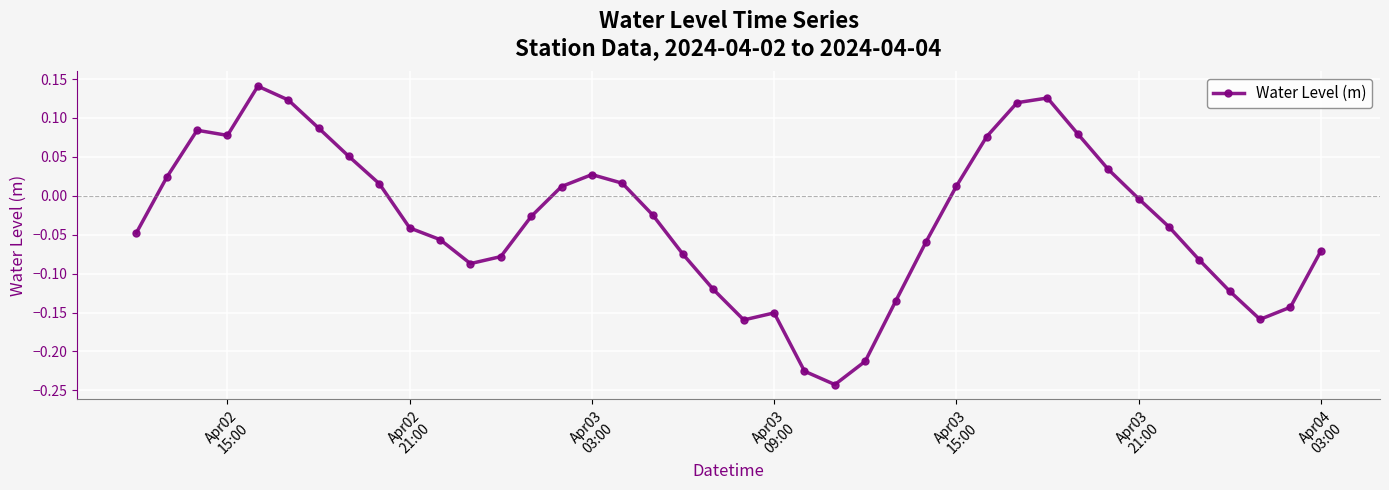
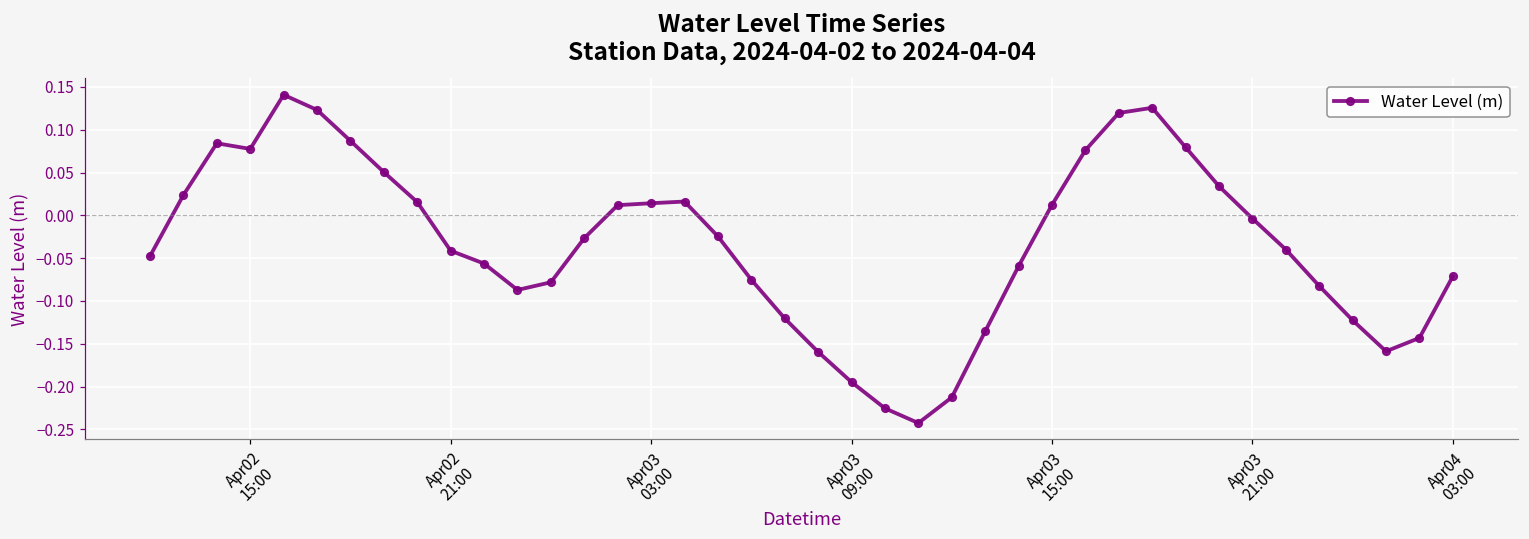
Apr03 03:00: 0.03 -> 0.01
Apr03 09:00: -0.15 -> -0.19
